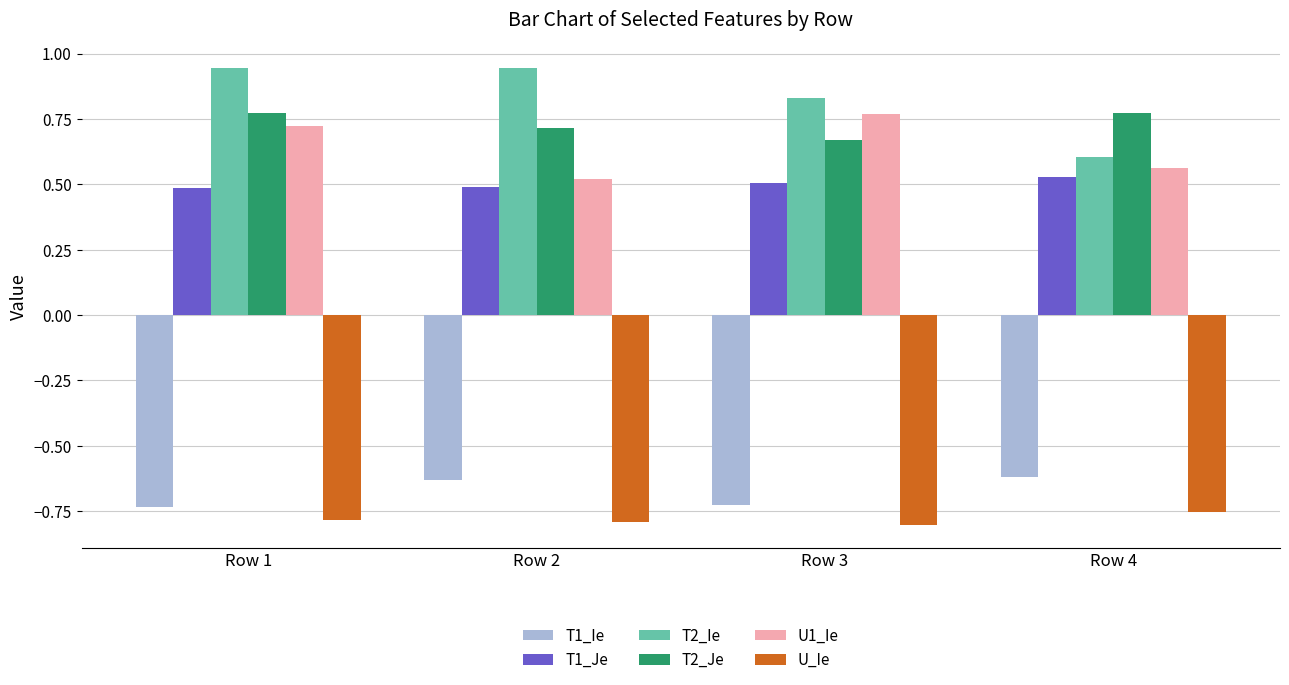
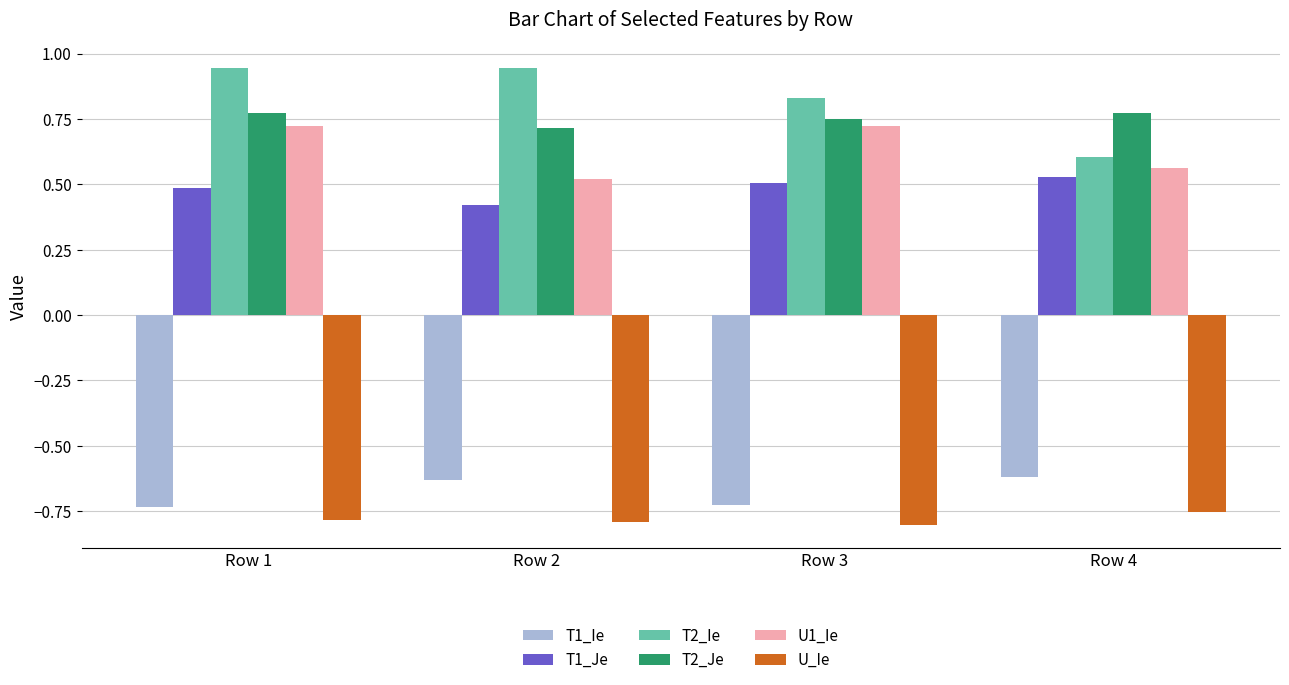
T1_Je, Row 2: 0.49 -> 0.42
T2_Je, Row 3: 0.67 -> 0.75
U1_Ie, Row 3: 0.77 -> 0.72
